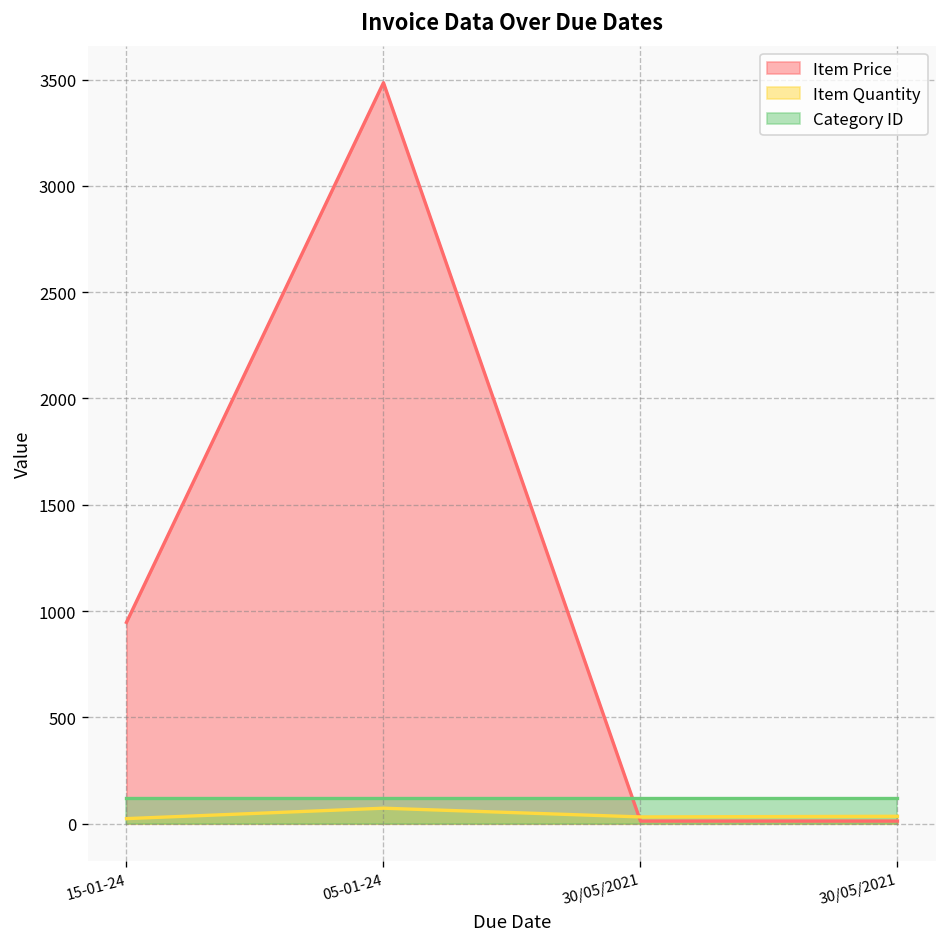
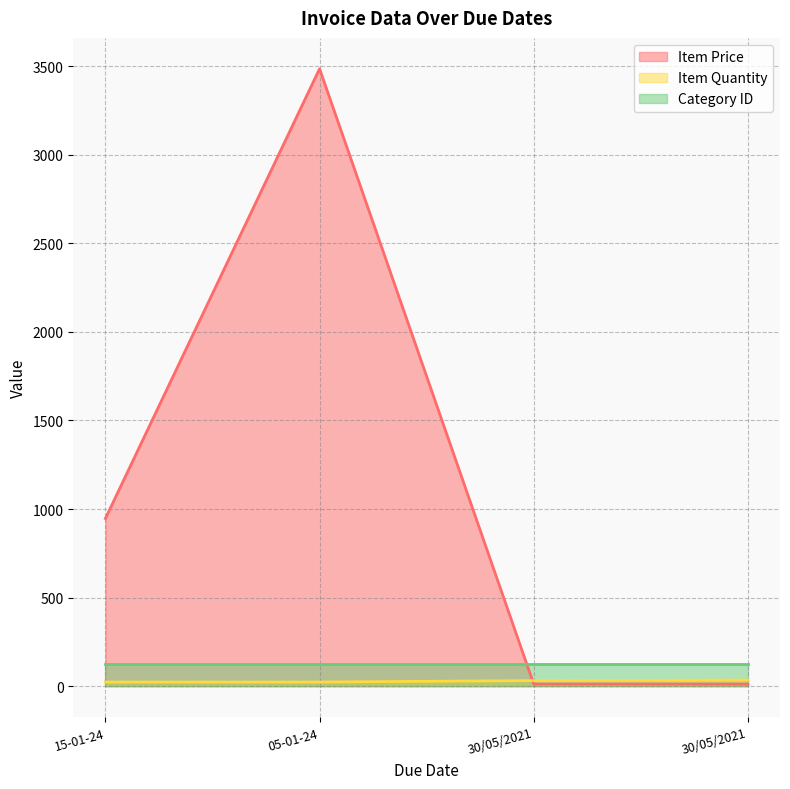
Item Quantity, 05-01-24: 70 -> 20
